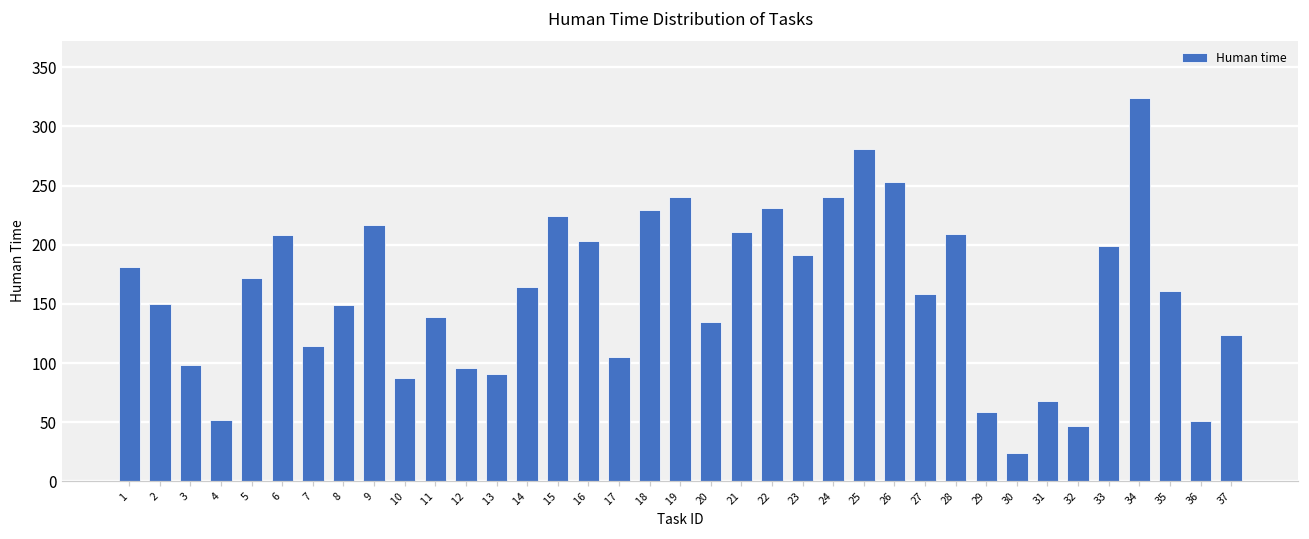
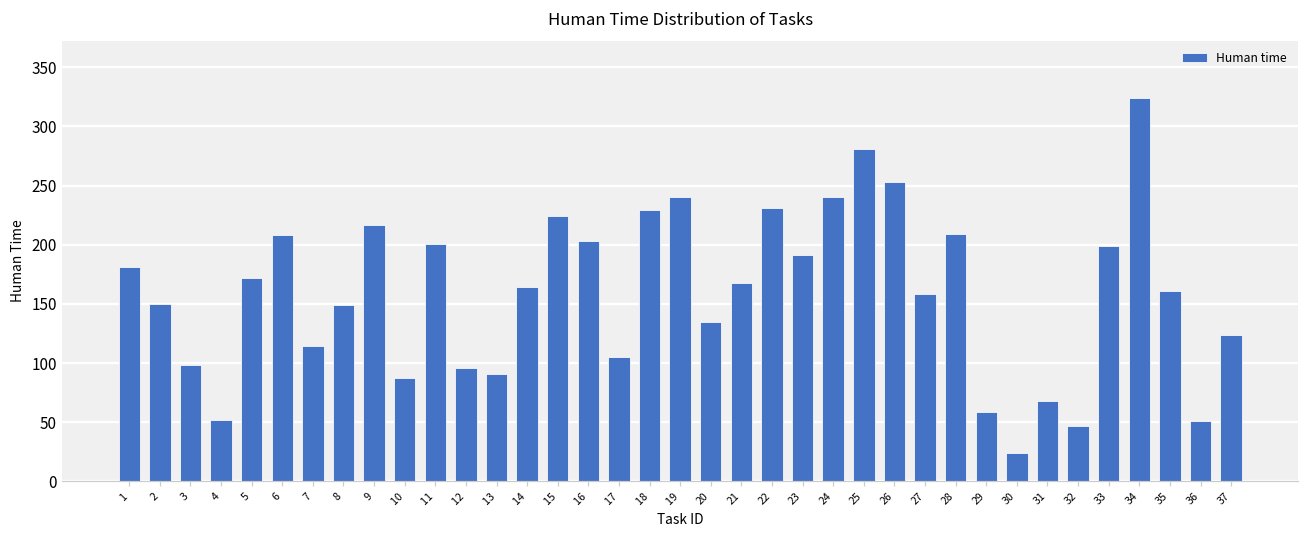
11: 139 -> 201
21: 211 -> 168
